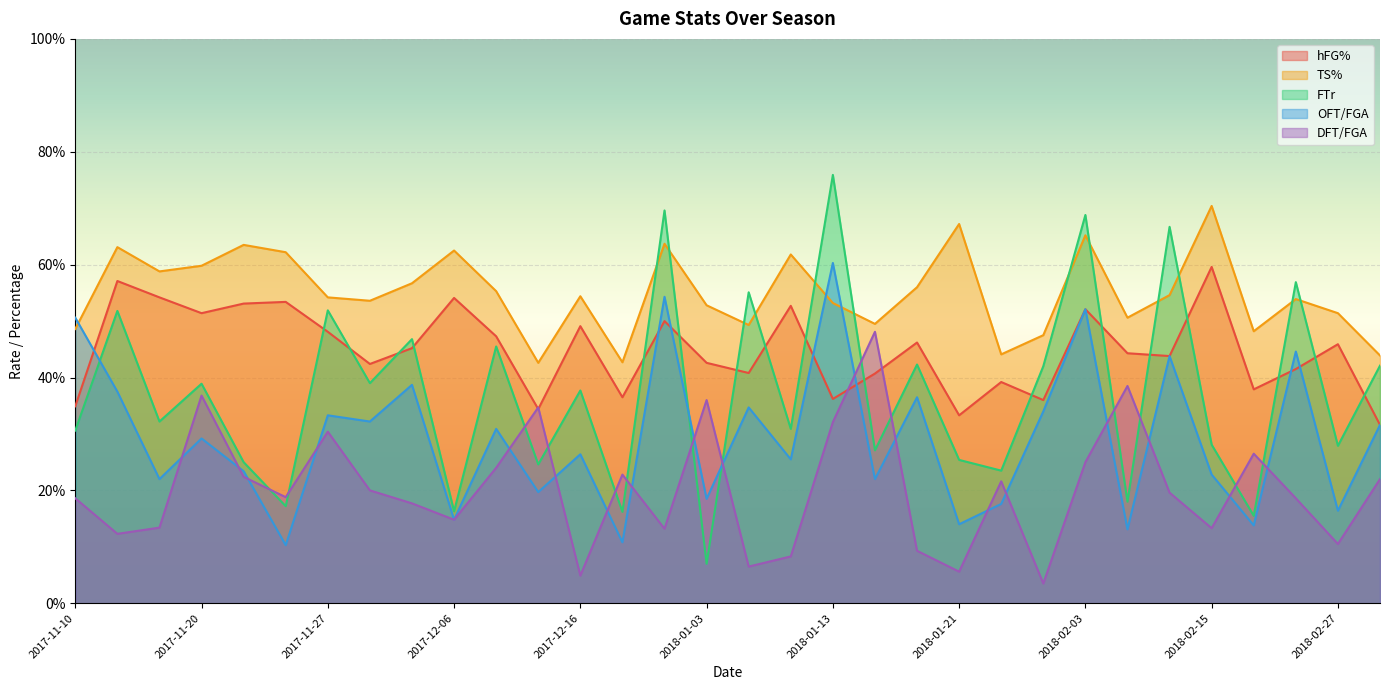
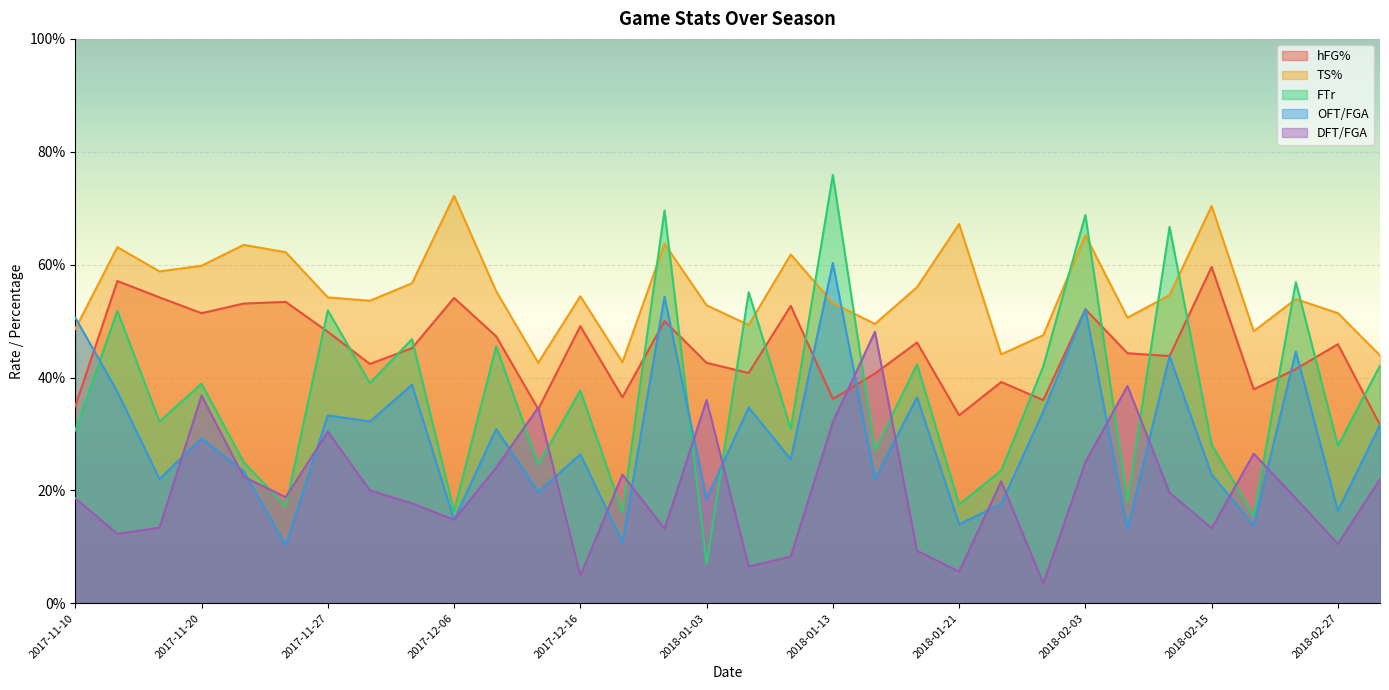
TS%, 2017-12-06: 63% -> 72%
FTr, 2018-01-21: 25% -> 18%
